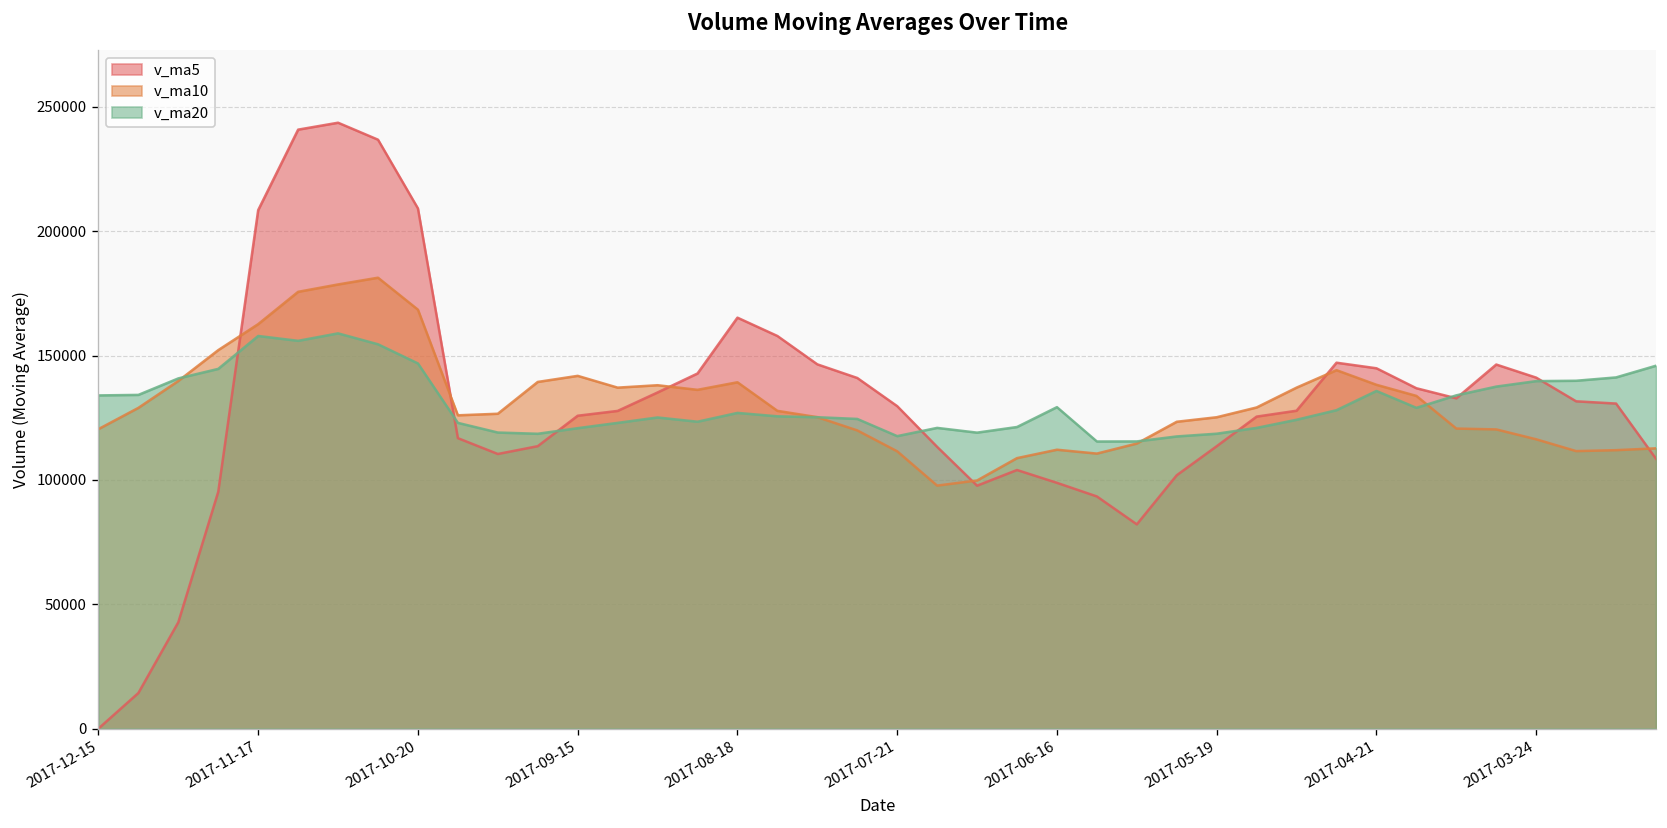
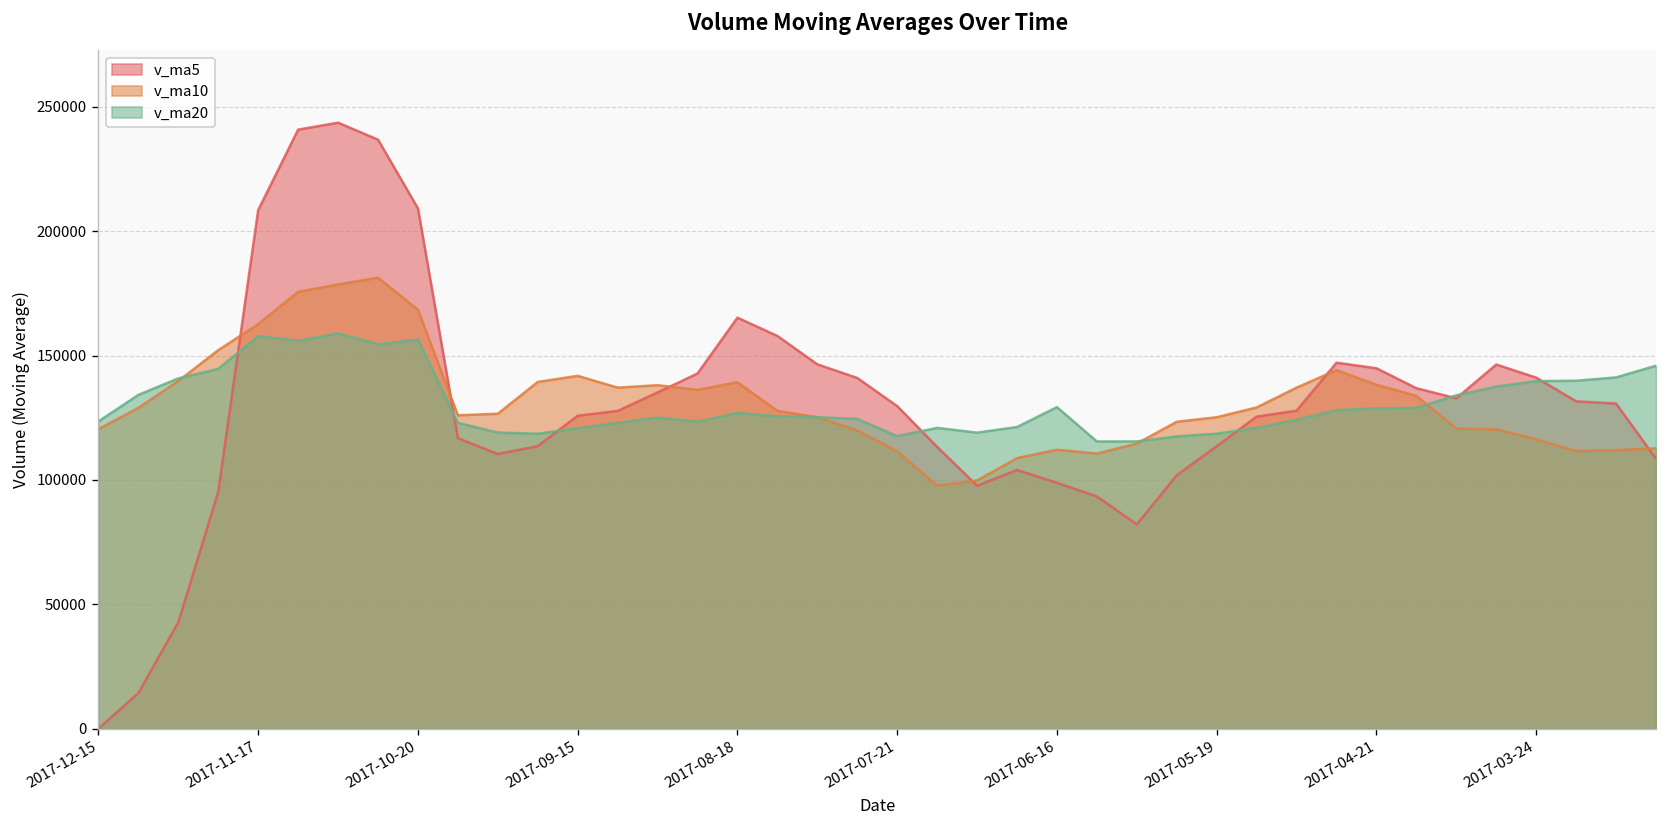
v_ma20, 2017-12-15: 134000 -> 124000
v_ma20, 2017-10-20: 147000 -> 156000
v_ma20, 2017-04-21: 136000 -> 129000
